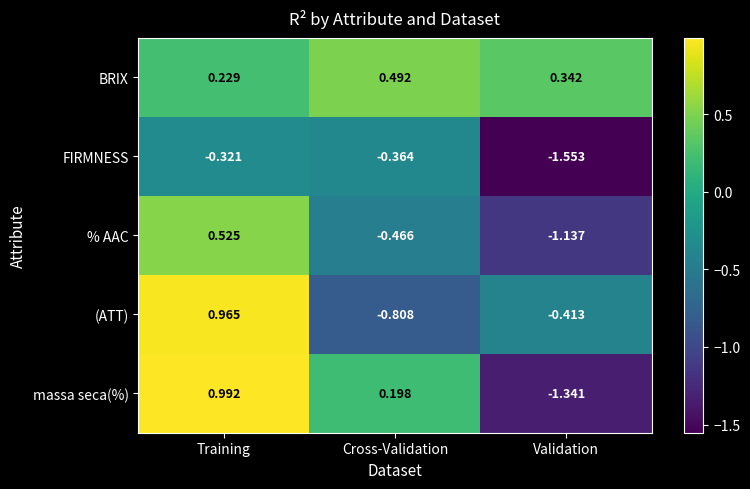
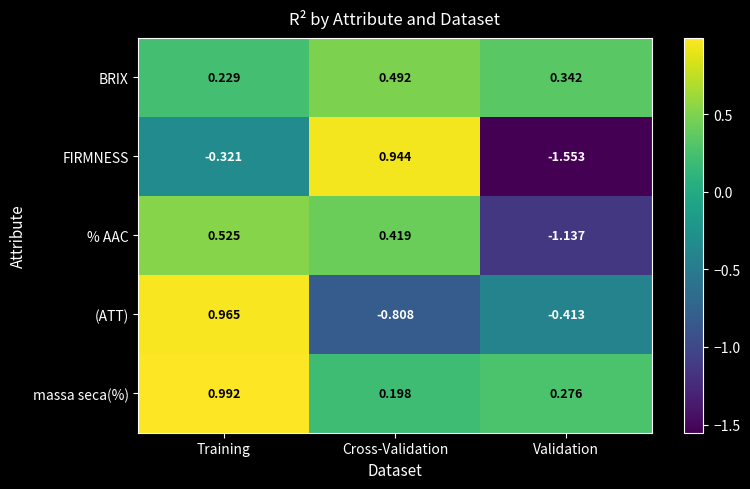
FIRMNESS, Cross-Validation: -0.364 -> 0.944
% AAC, Cross-Validation: -0.466 -> 0.419
massa seca(%), Validation: -1.341 -> 0.276
